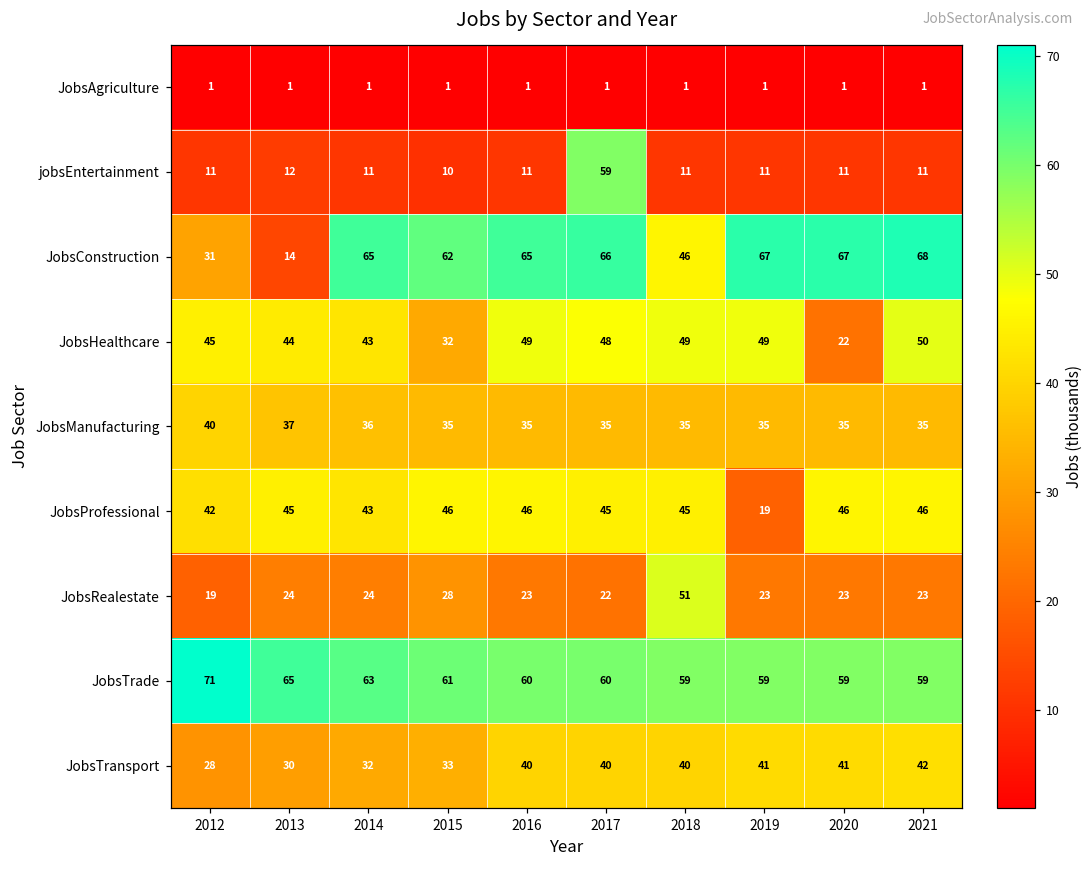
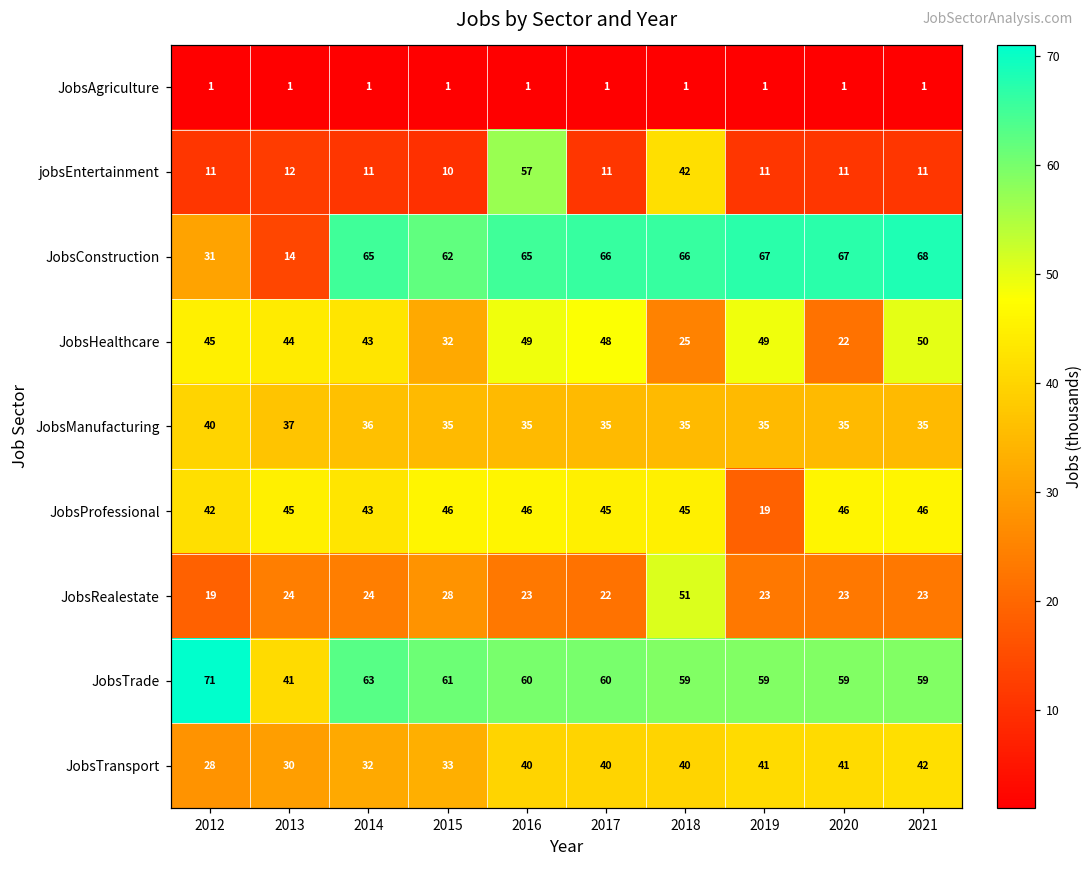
jobsEntertainment, 2016: 11 -> 57
jobsEntertainment, 2017: 59 -> 11
jobsEntertainment, 2018: 11 -> 42
JobsConstruction, 2018: 46 -> 66
JobsHealthcare, 2018: 49 -> 25
JobsTrade, 2013: 65 -> 41
